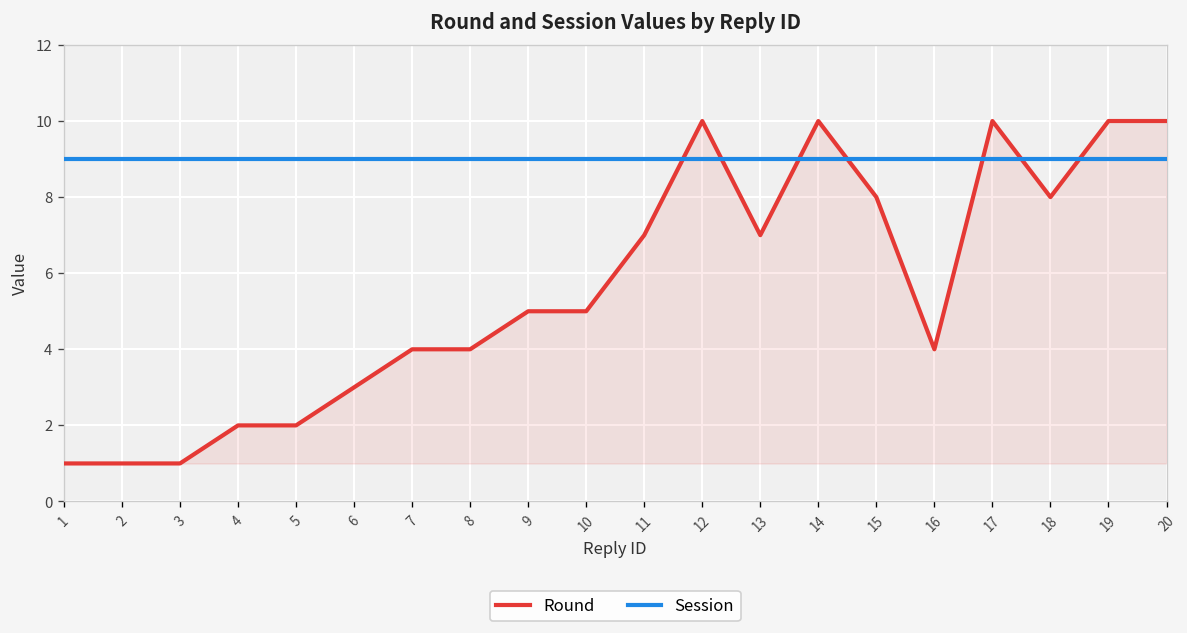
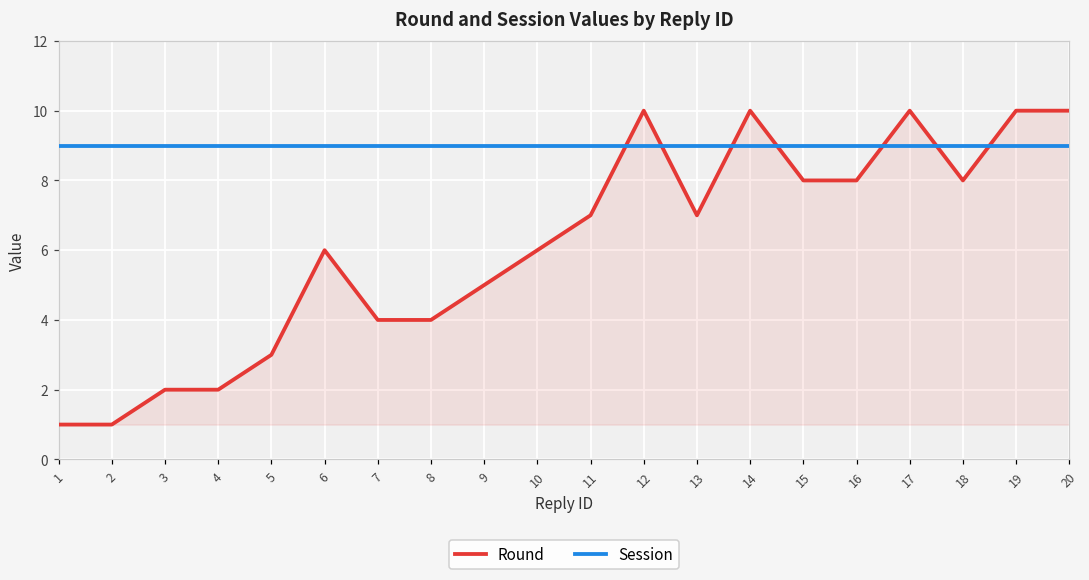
Round, 3: 1 -> 2
Round, 5: 2 -> 3
Round, 6: 3 -> 6
Round, 10: 5 -> 6
Round, 16: 4 -> 8
